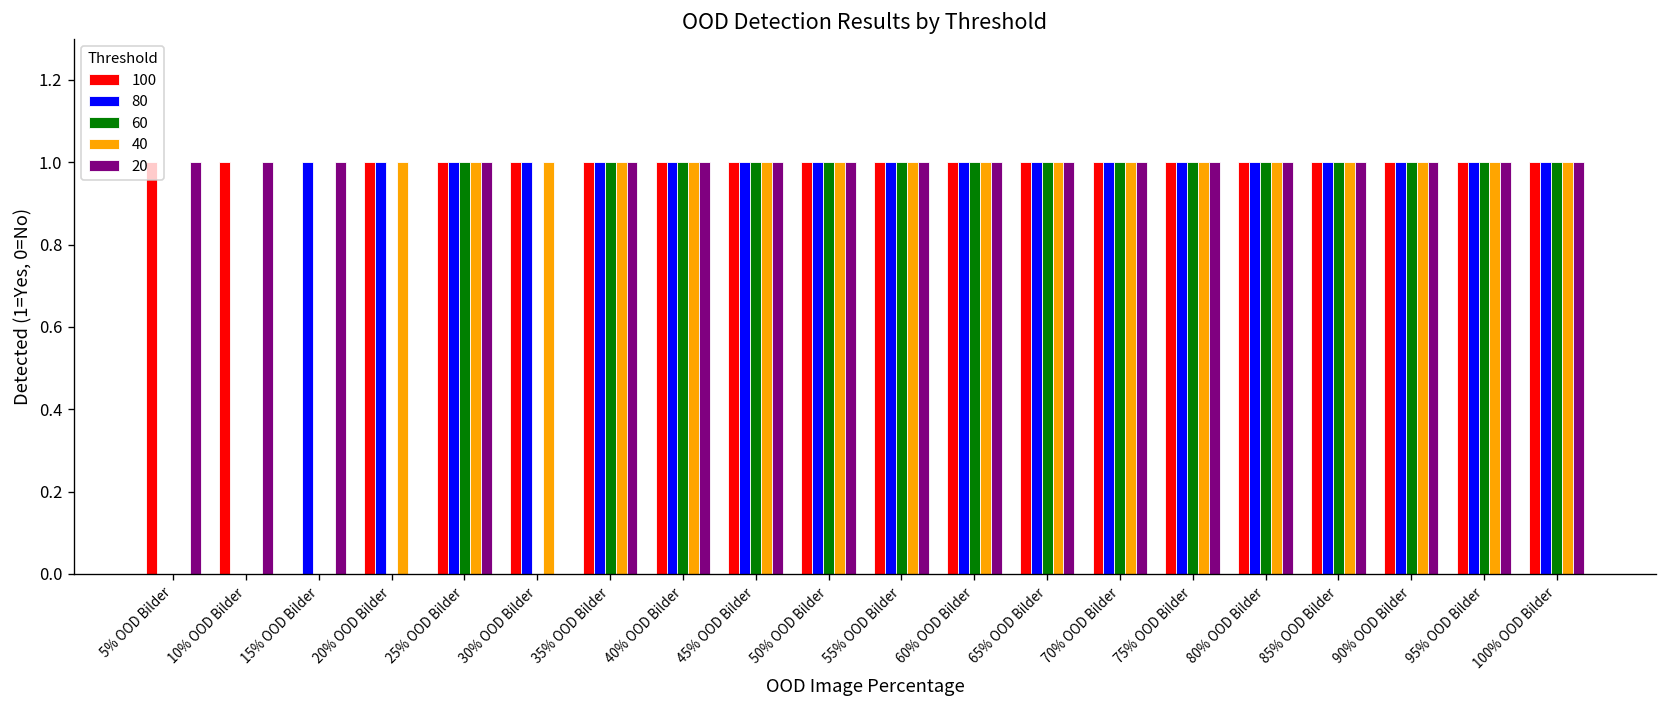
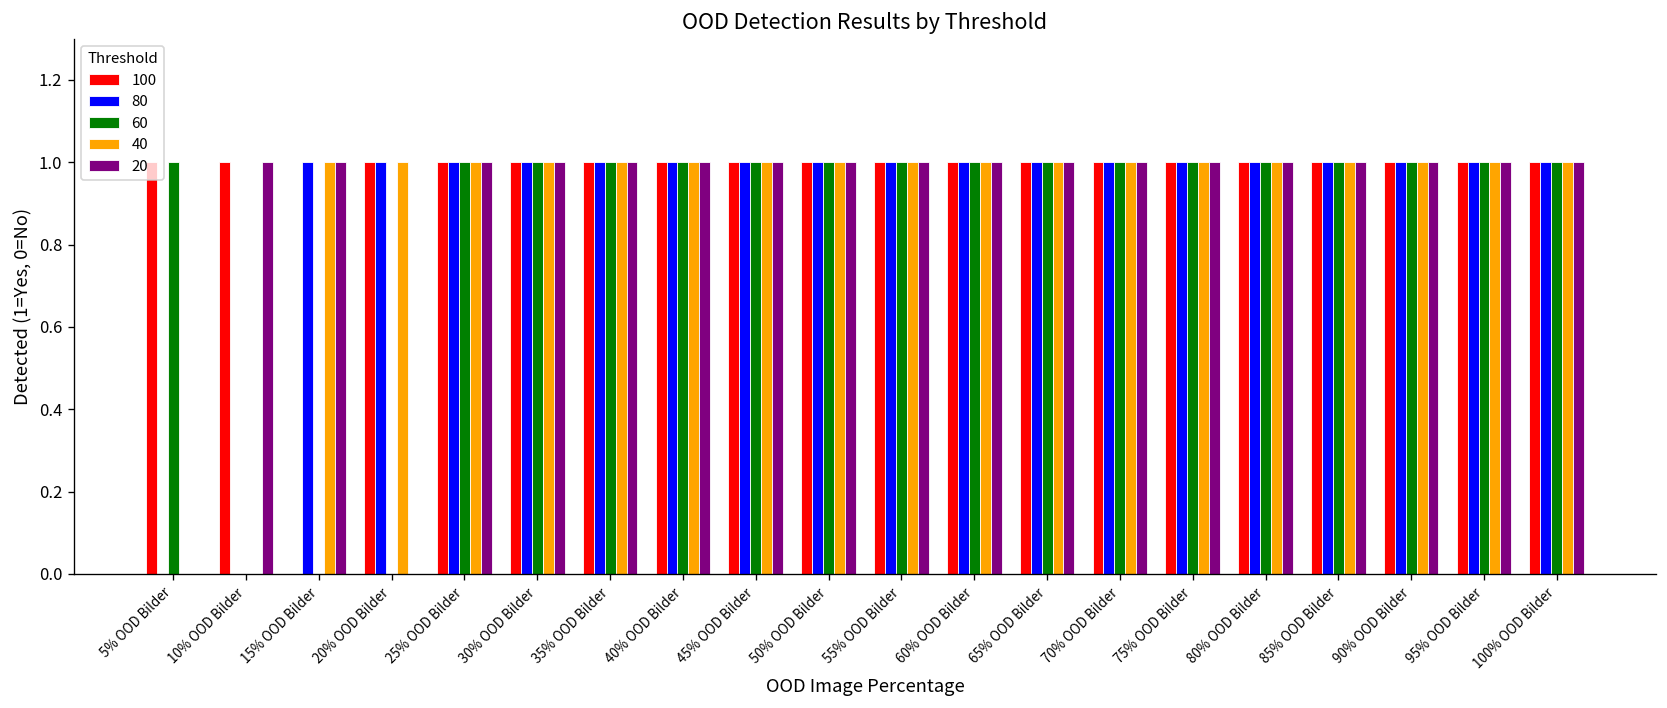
60, 5% OOD Bilder: 0 -> 1
20, 5% OOD Bilder: 1 -> 0
40, 15% OOD Bilder: 0 -> 1
60, 30% OOD Bilder: 0 -> 1
20, 30% OOD Bilder: 0 -> 1
